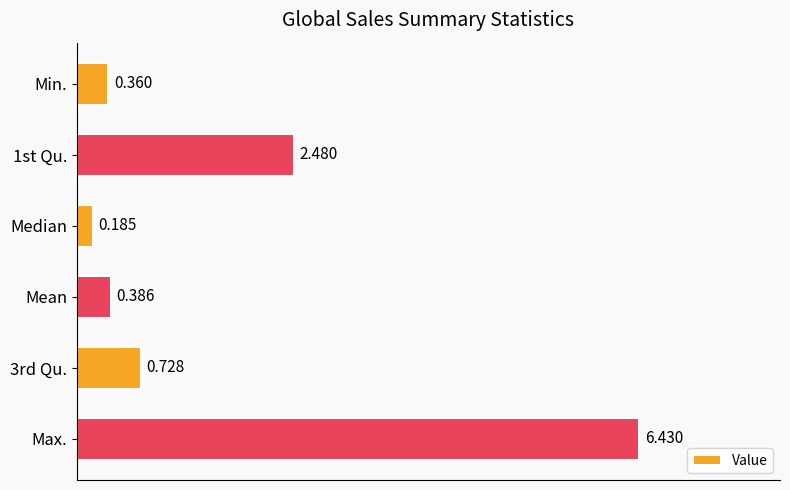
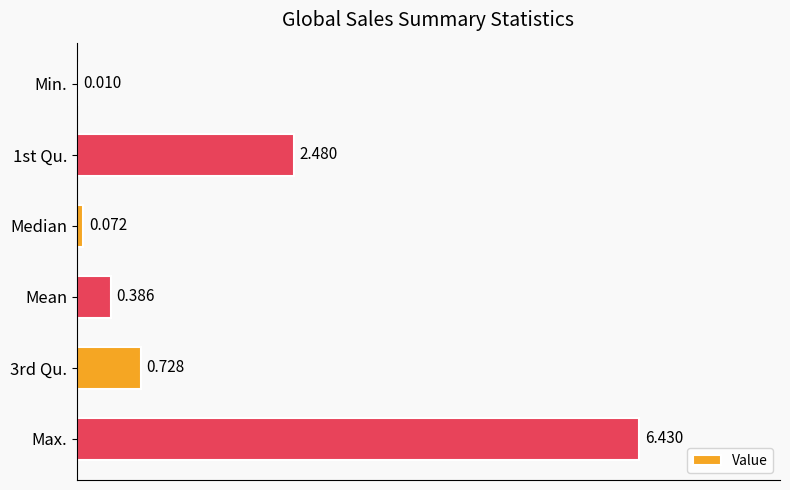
Min.: 0.360 -> 0.010
Median: 0.185 -> 0.072
